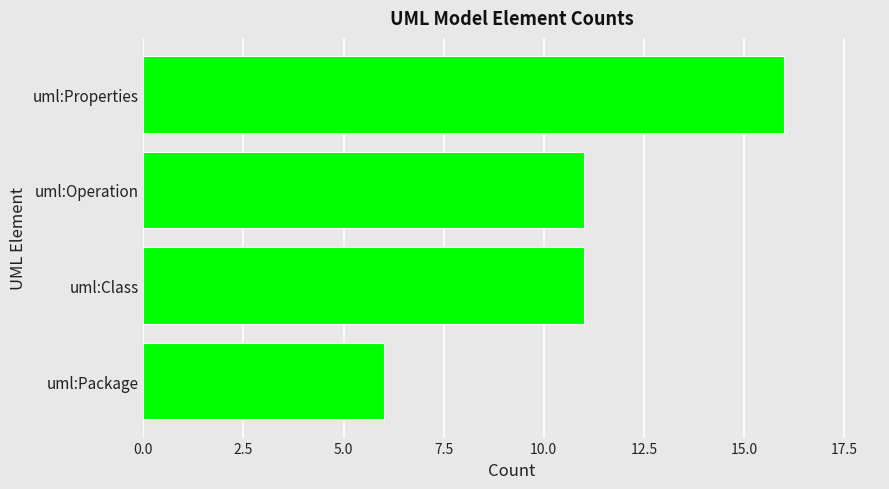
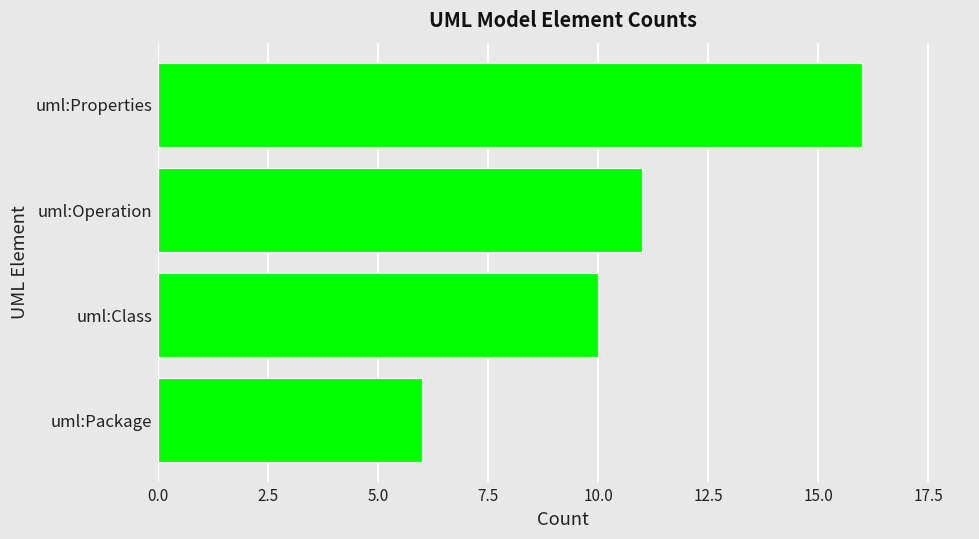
uml:Class: 11 -> 10
